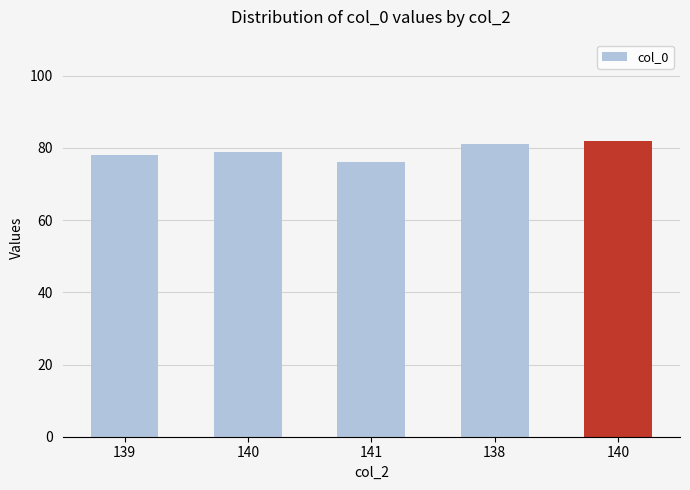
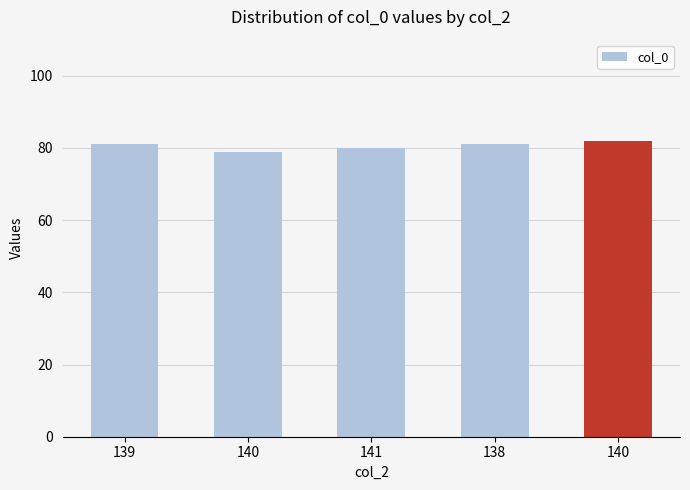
139: 78 -> 81
141: 76 -> 80
